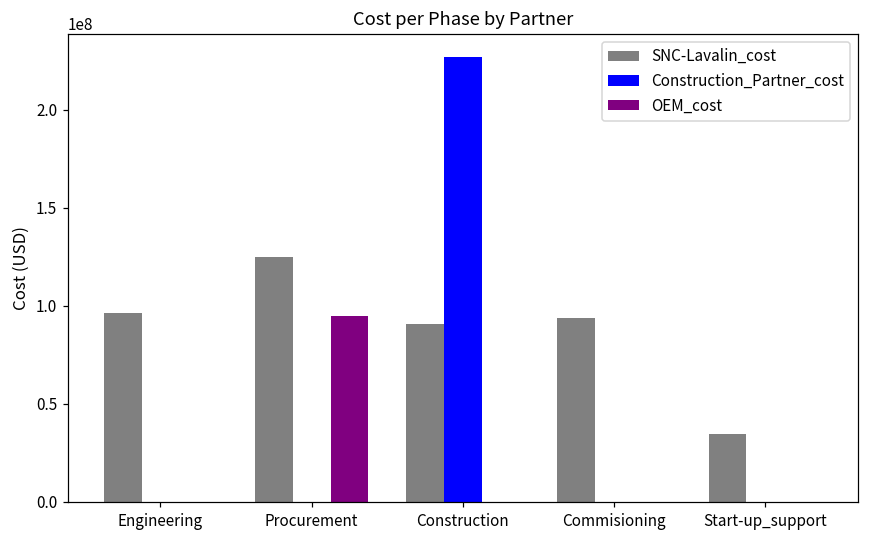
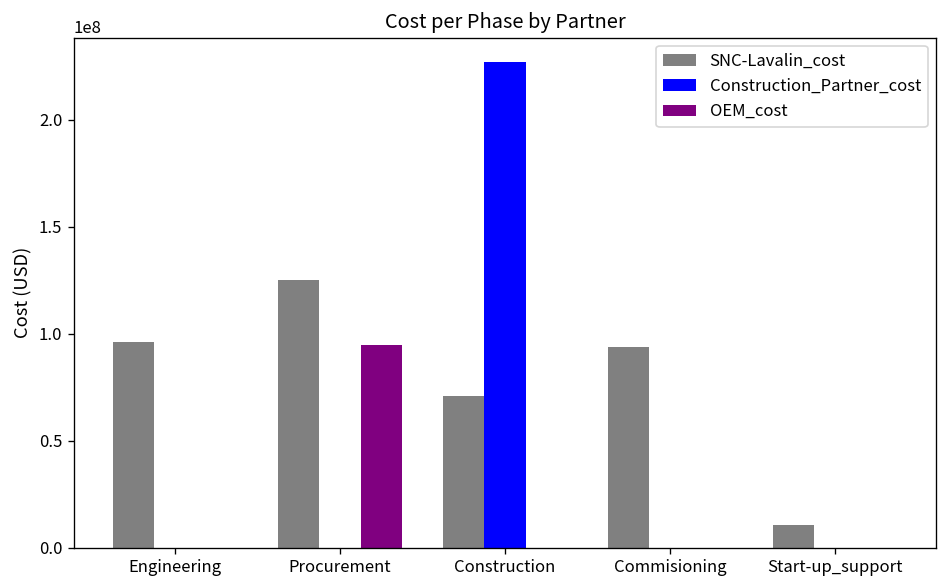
SNC-Lavalin_cost, Construction: 91000000 -> 71000000
SNC-Lavalin_cost, Start-up_support: 34000000 -> 10000000
